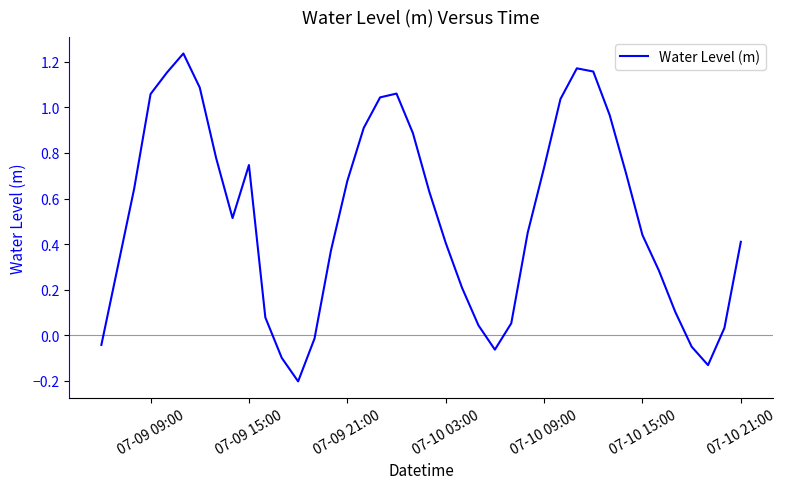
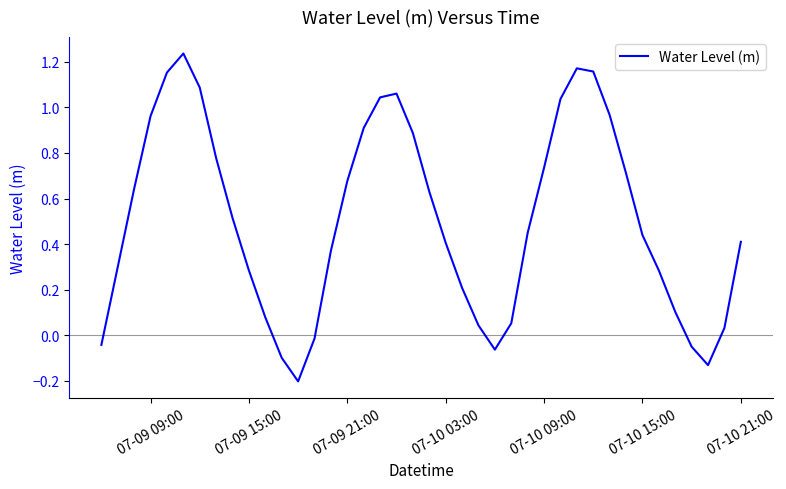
07-09 09:00: 1.06 -> 0.96
07-09 15:00: 0.75 -> 0.28
